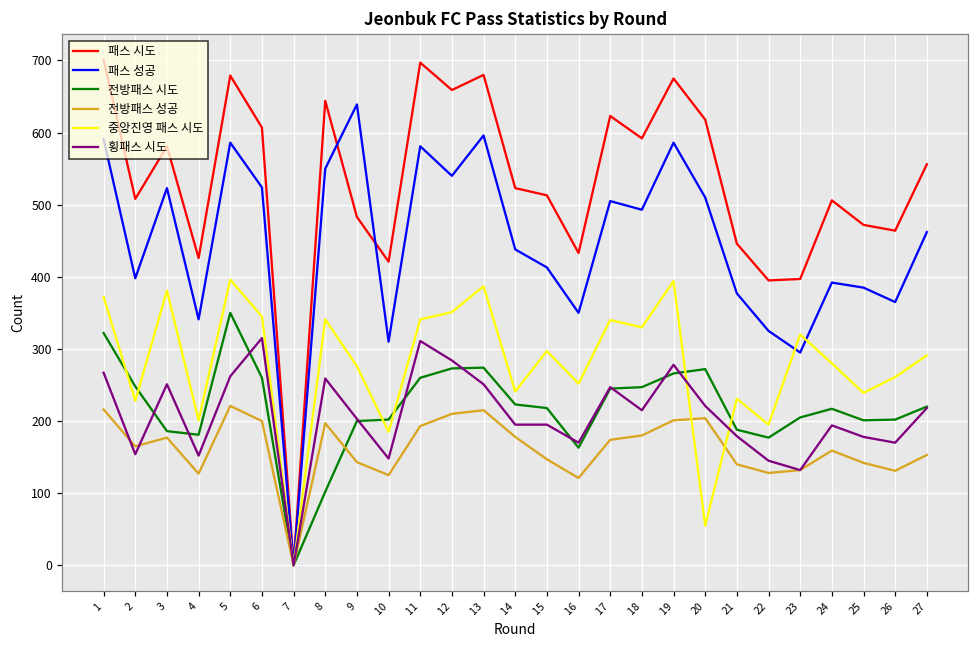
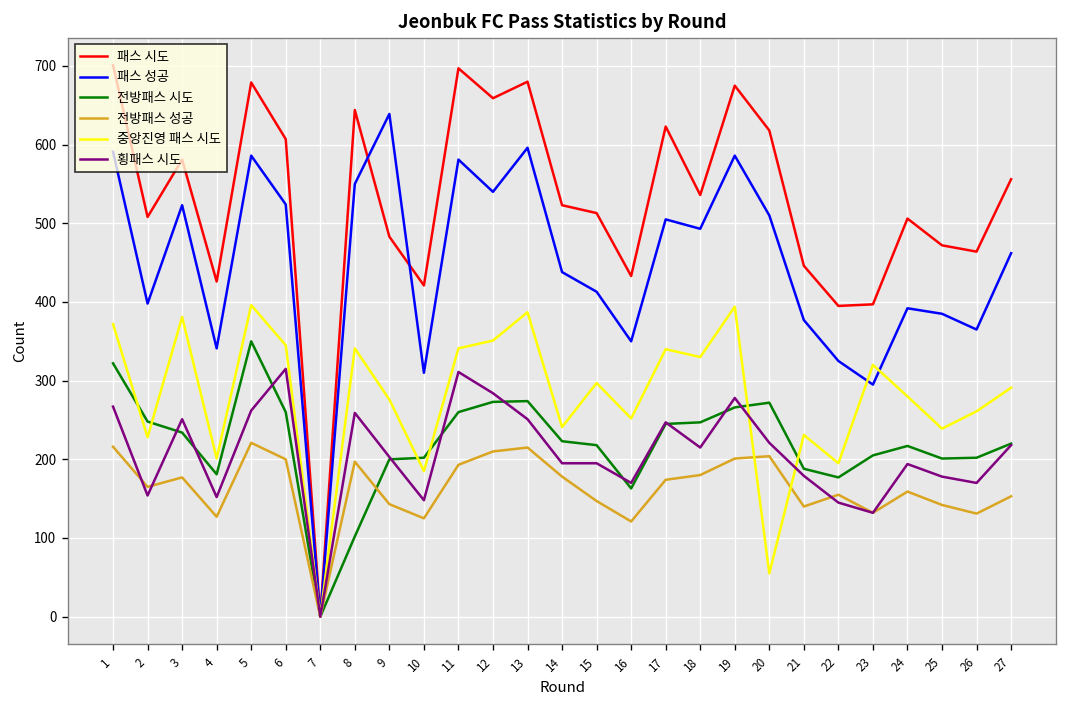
전방패스 시도, 3: 190 -> 230
패스 시도, 18: 590 -> 540
전방패스 성공, 22: 130 -> 160
